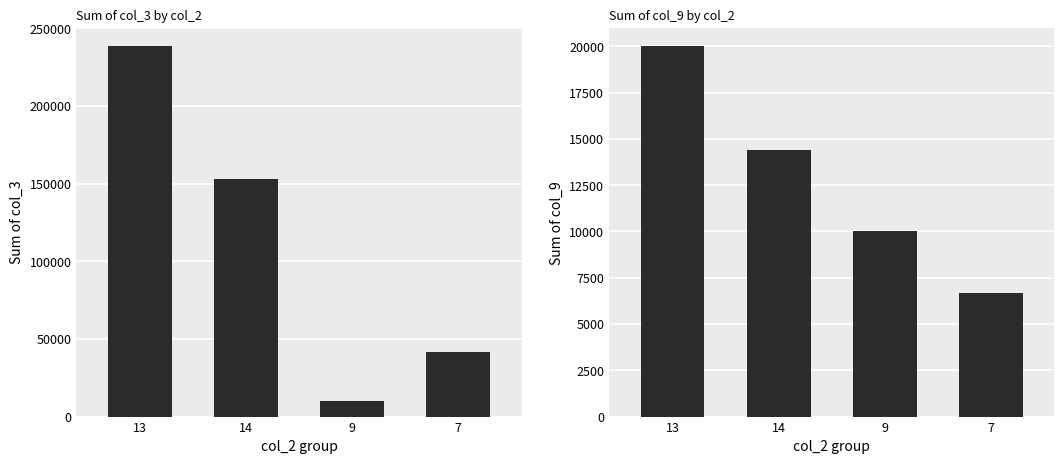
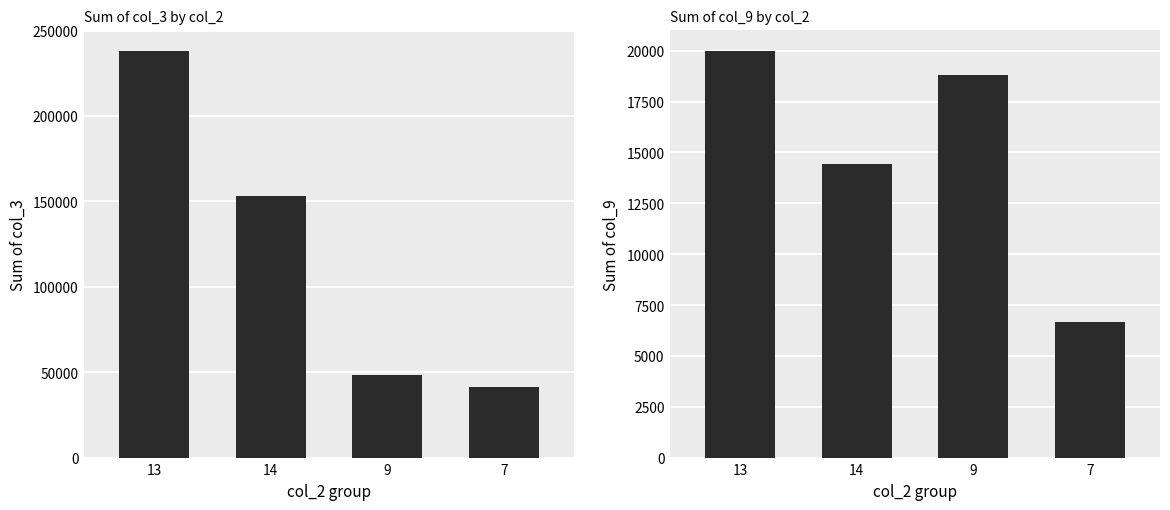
Sum of col_3 by col_2, 9: 10000 -> 49000
Sum of col_9 by col_2, 9: 10000 -> 18800
